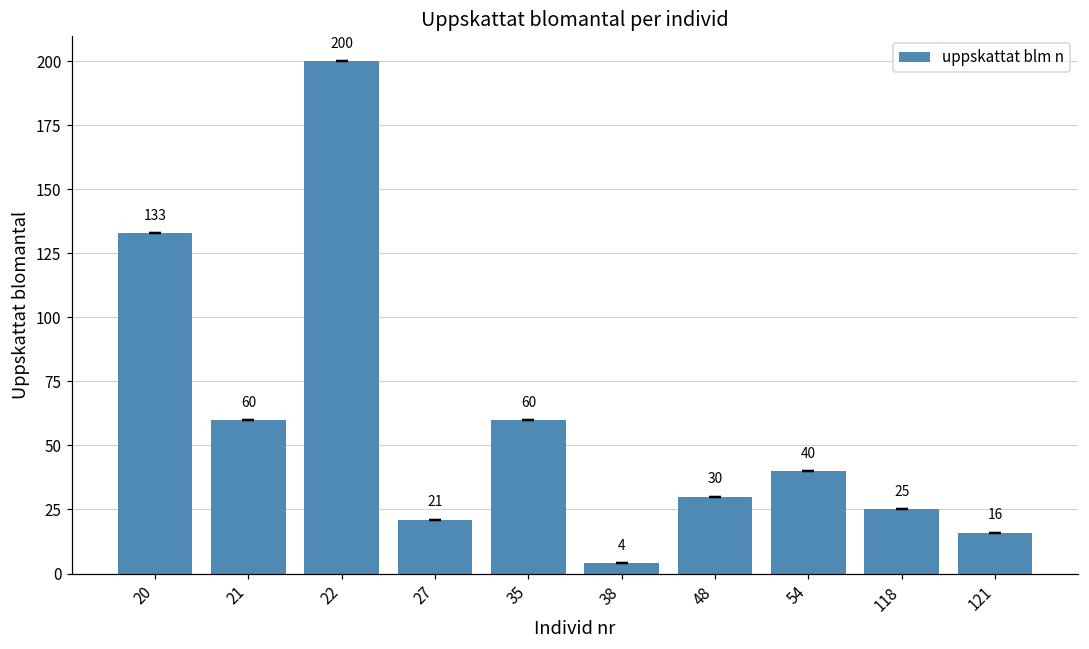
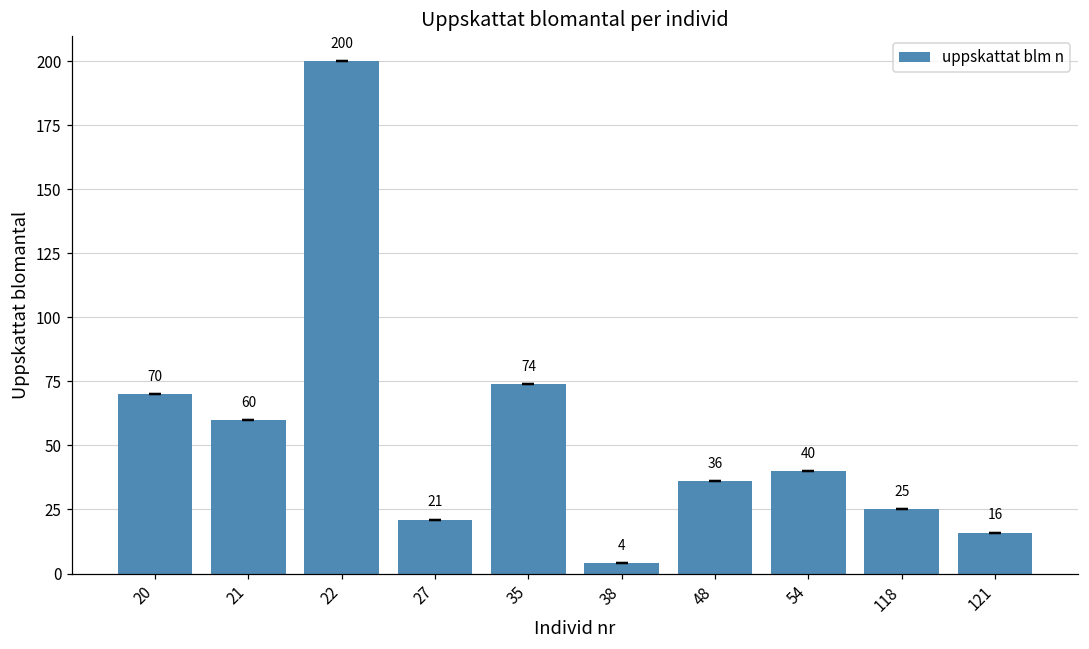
20: 133 -> 70
35: 60 -> 74
48: 30 -> 36
